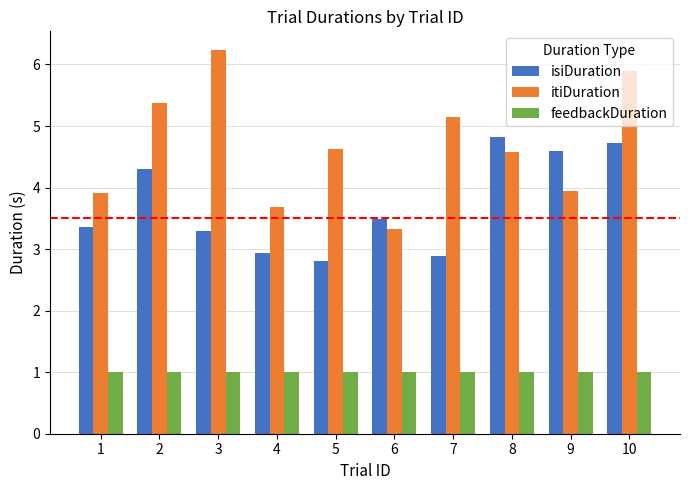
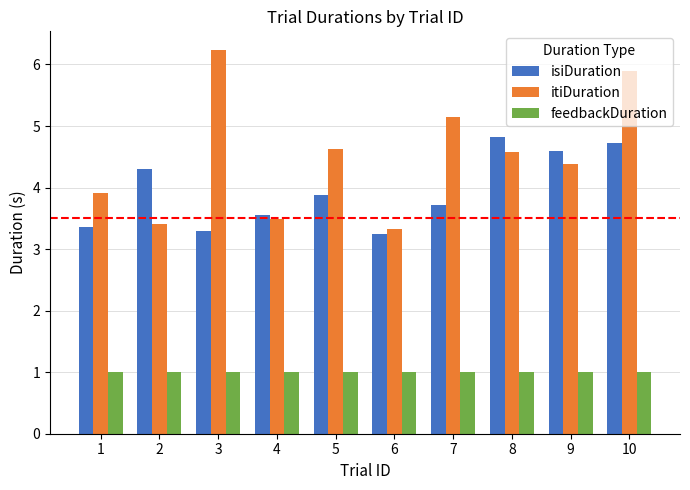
itiDuration, 2: 5.4 -> 3.4
isiDuration, 4: 2.9 -> 3.5
itiDuration, 4: 3.7 -> 3.5
isiDuration, 5: 2.8 -> 3.9
isiDuration, 6: 3.5 -> 3.3
isiDuration, 7: 2.9 -> 3.7
itiDuration, 9: 3.9 -> 4.4
